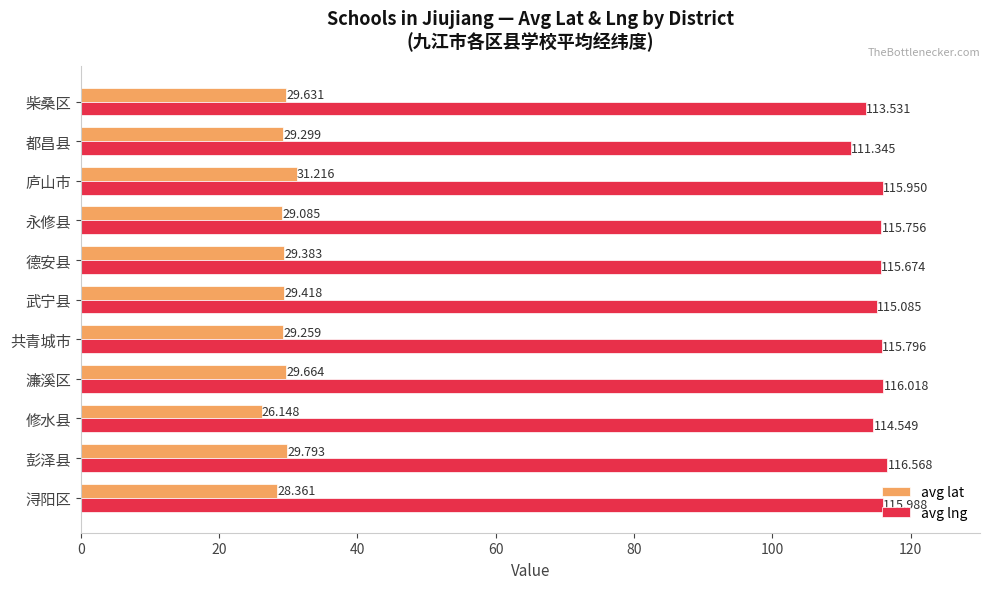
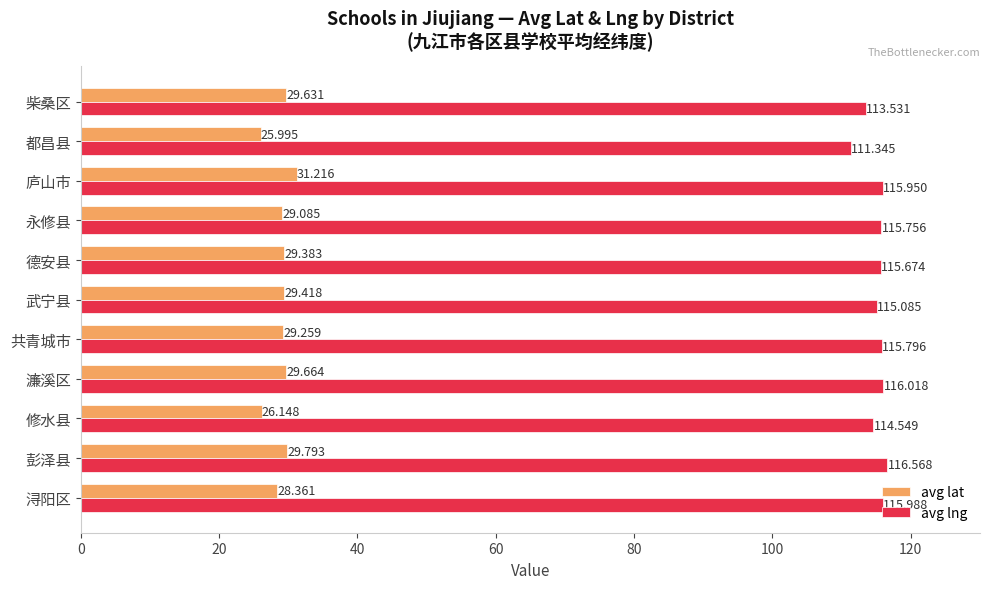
avg lat, 都昌县: 29.299 -> 25.995
